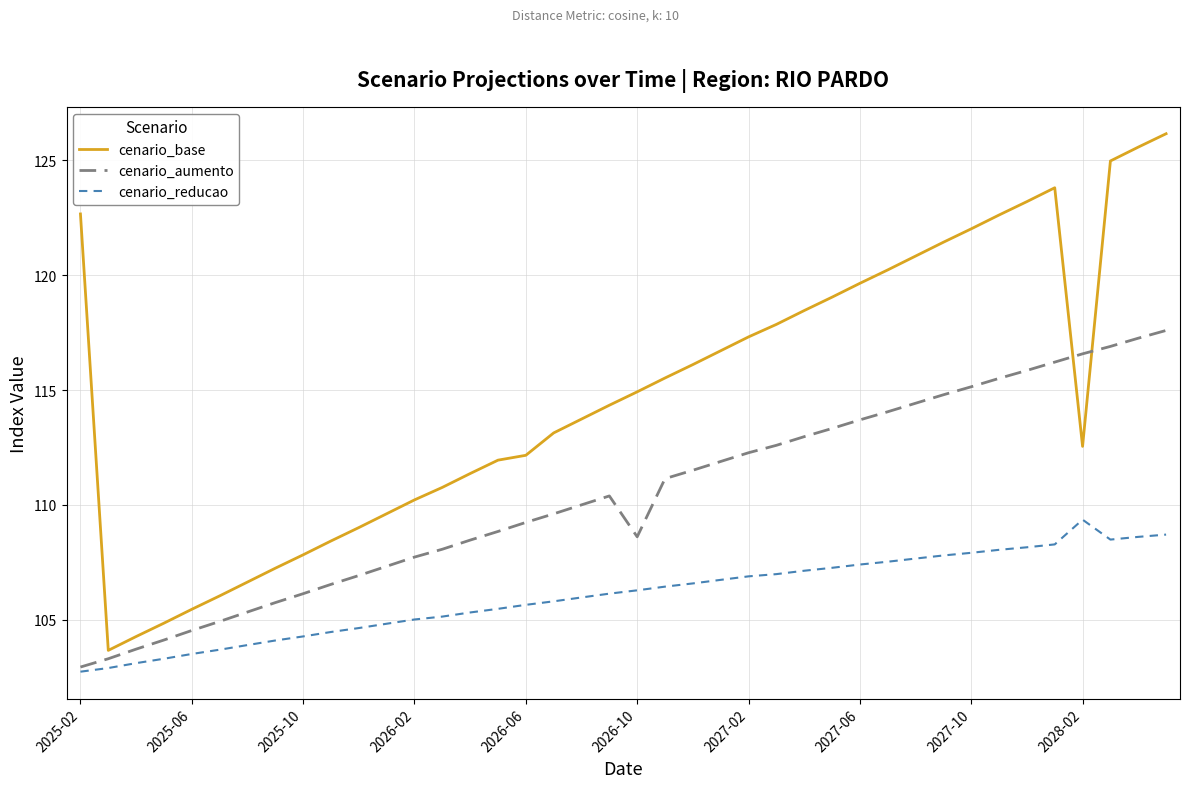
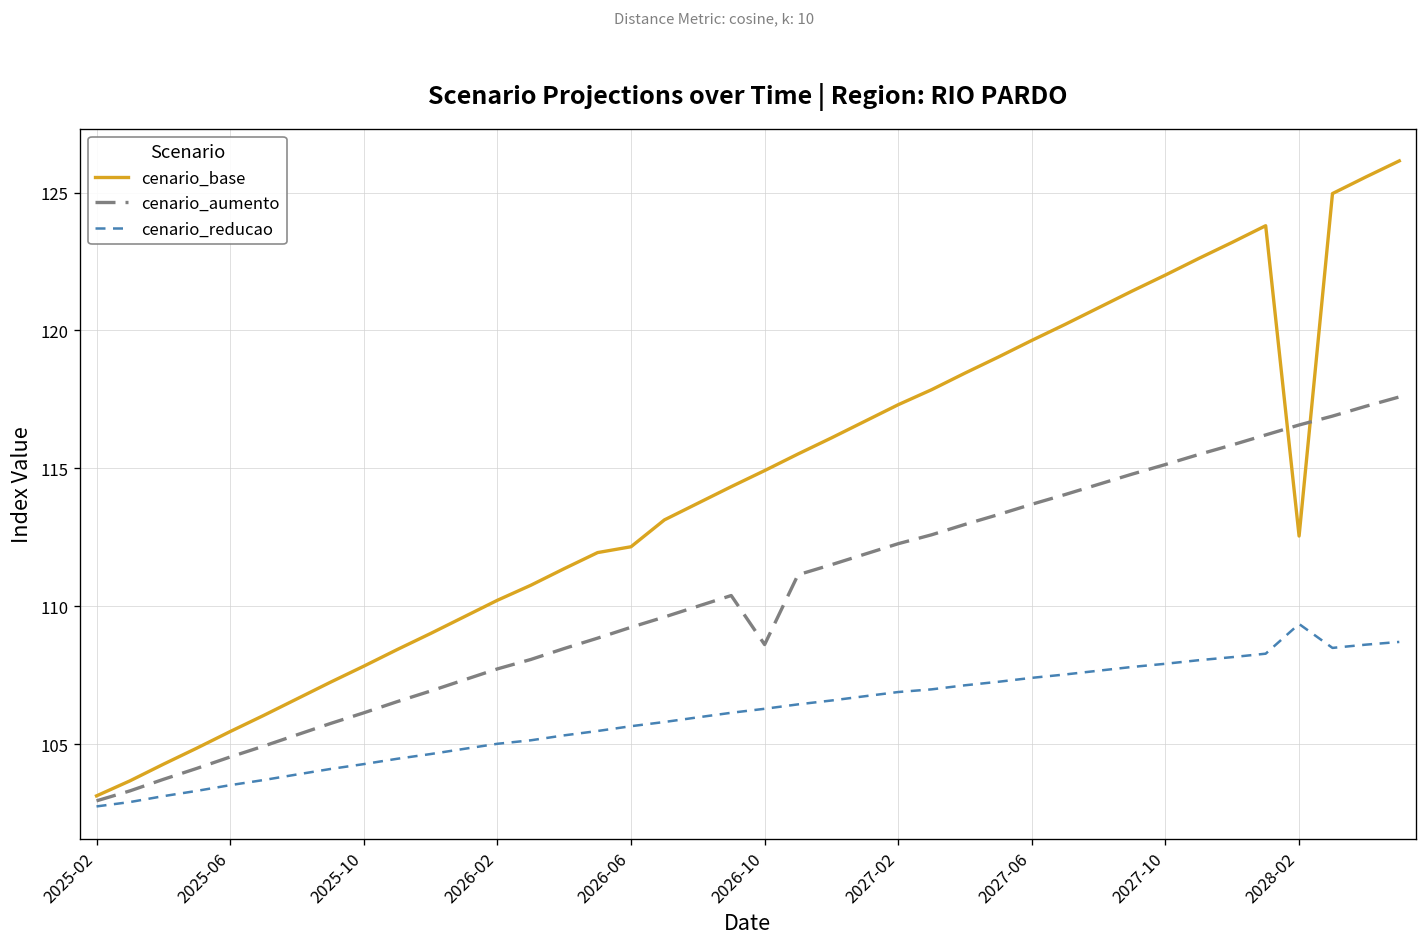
cenario_base, 2025-02: 122.7 -> 103.1
